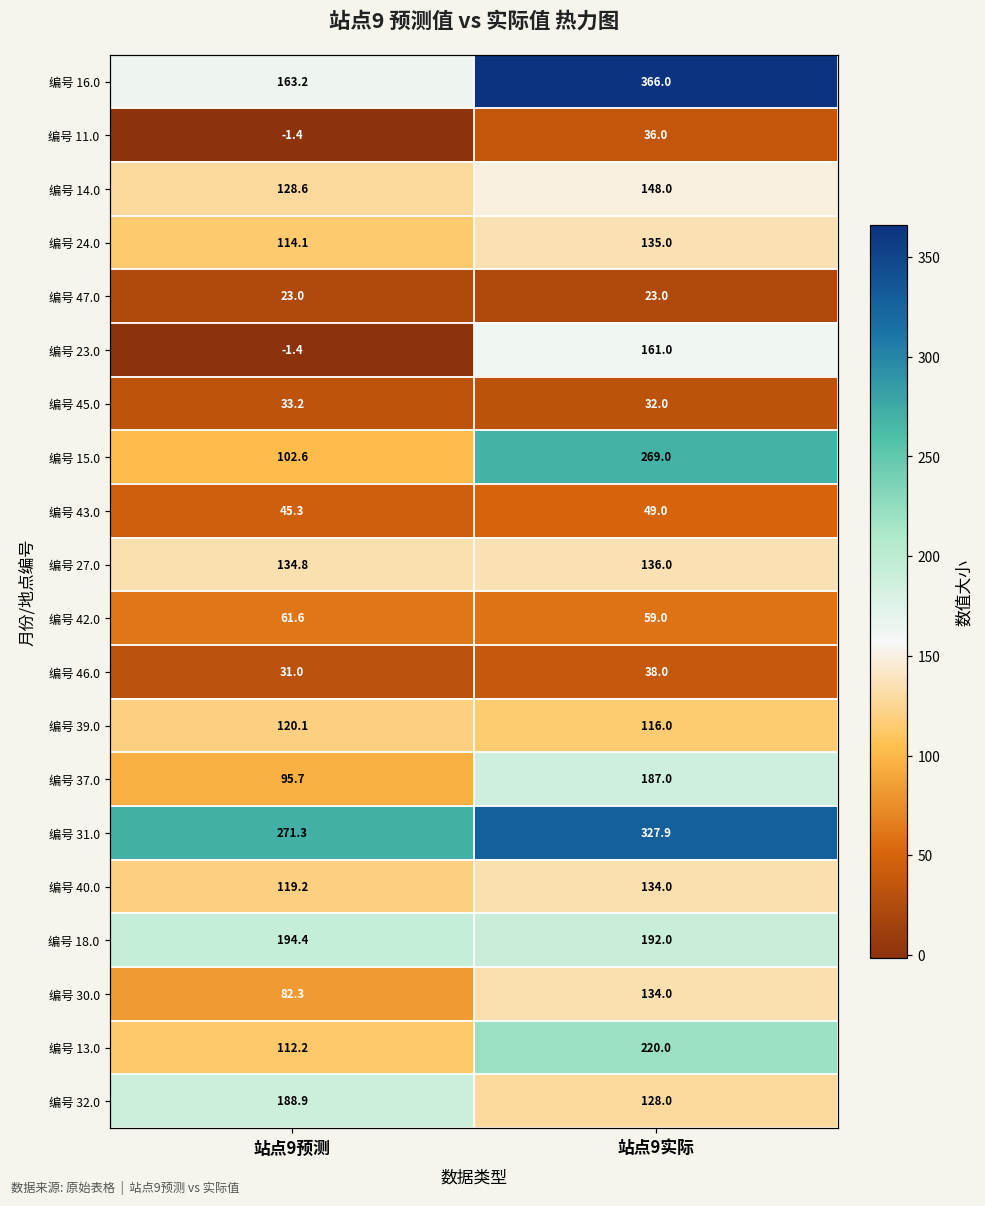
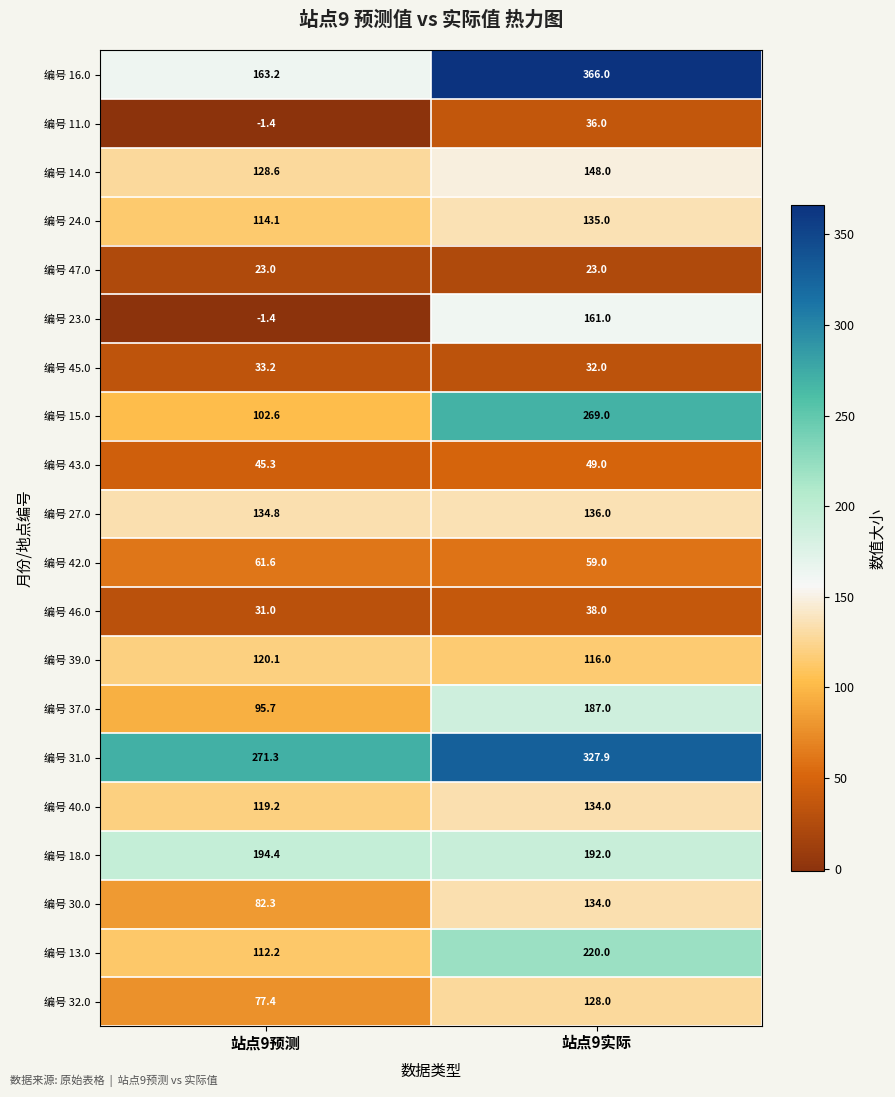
编号 32.0, 站点9预测: 188.9 -> 77.4
